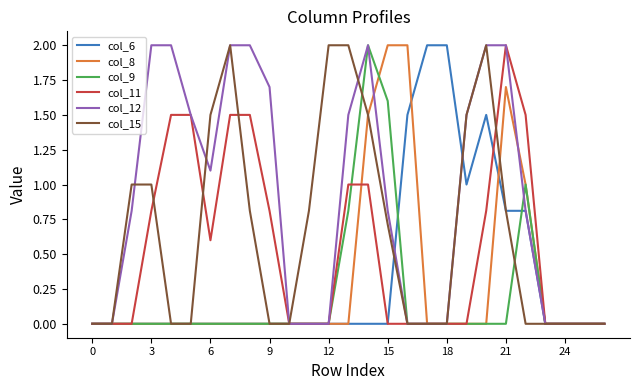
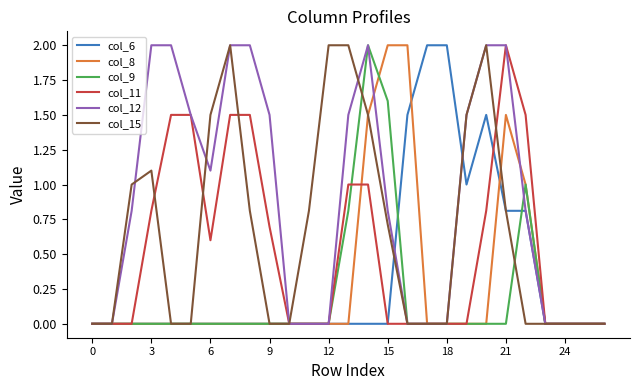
col_15, 3: 1.0 -> 1.1
col_11, 9: 0.81 -> 0.70
col_12, 9: 1.7 -> 1.5
col_8, 21: 1.7 -> 1.5
